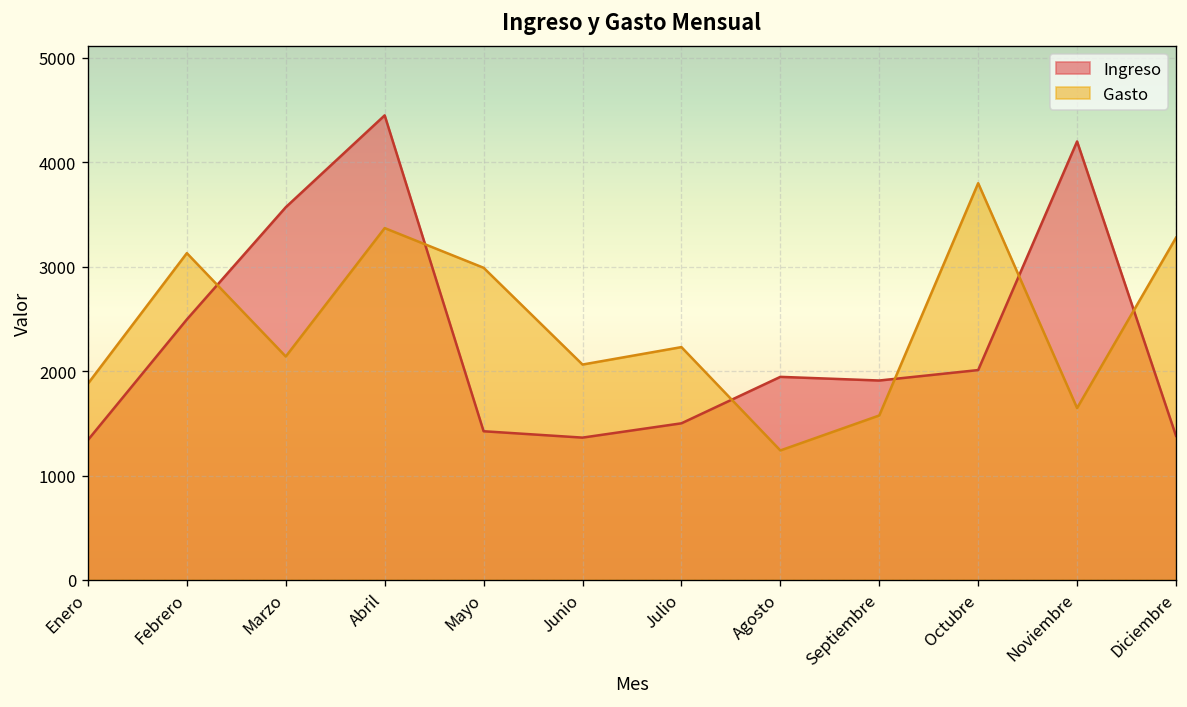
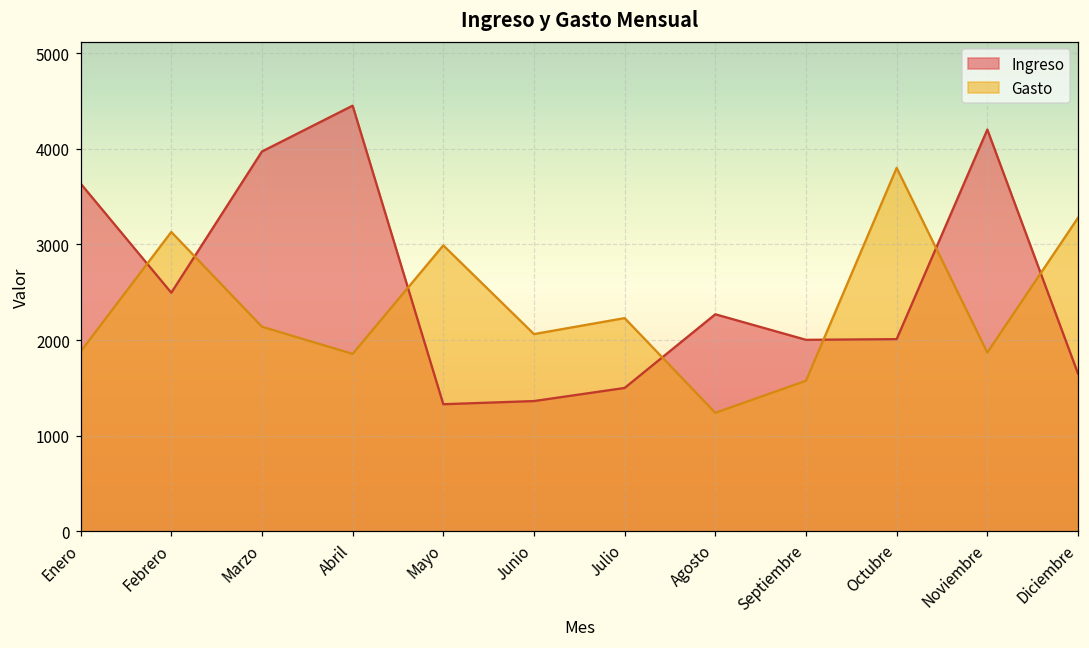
Ingreso, Enero: 1300 -> 3600
Ingreso, Marzo: 3600 -> 4000
Gasto, Abril: 3400 -> 1900
Ingreso, Mayo: 1400 -> 1300
Ingreso, Agosto: 1900 -> 2300
Ingreso, Septiembre: 1900 -> 2000
Gasto, Noviembre: 1600 -> 1900
Ingreso, Diciembre: 1400 -> 1700
